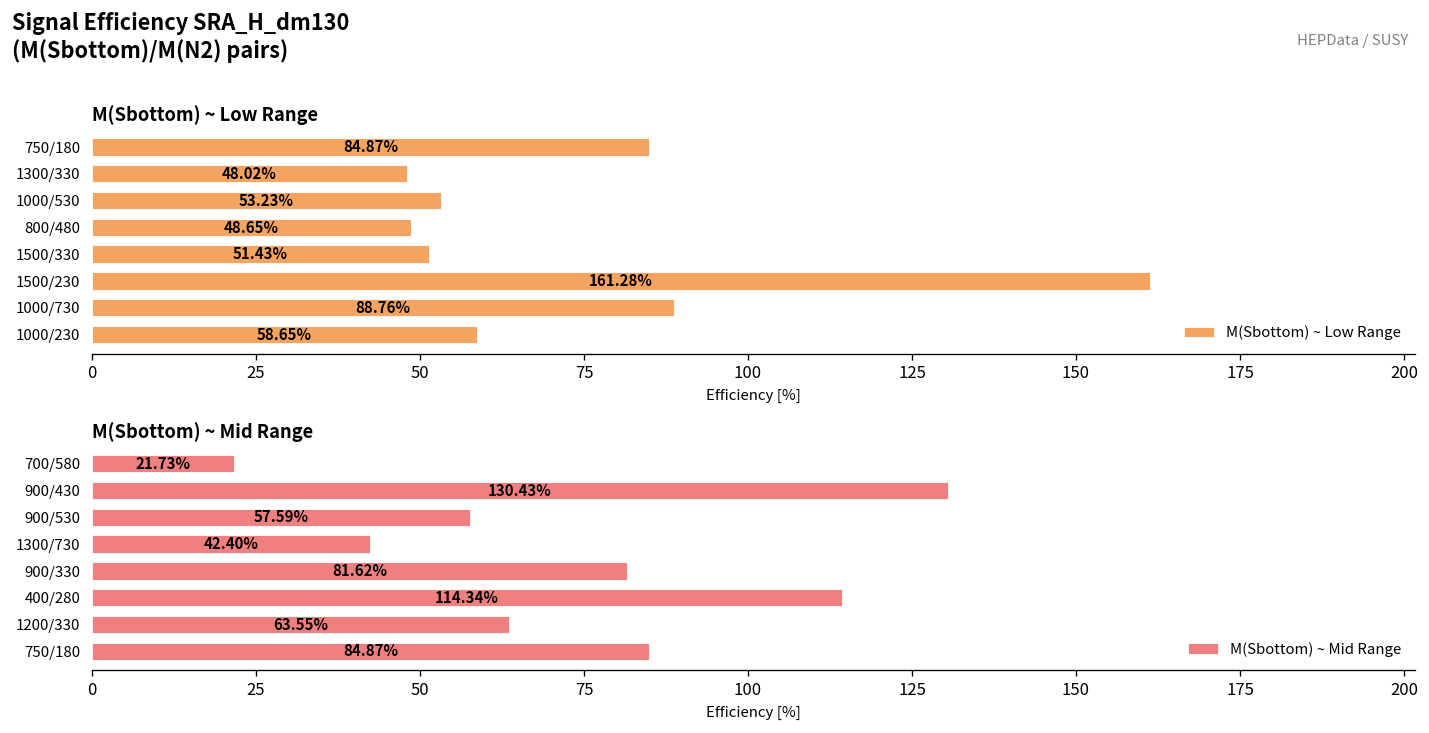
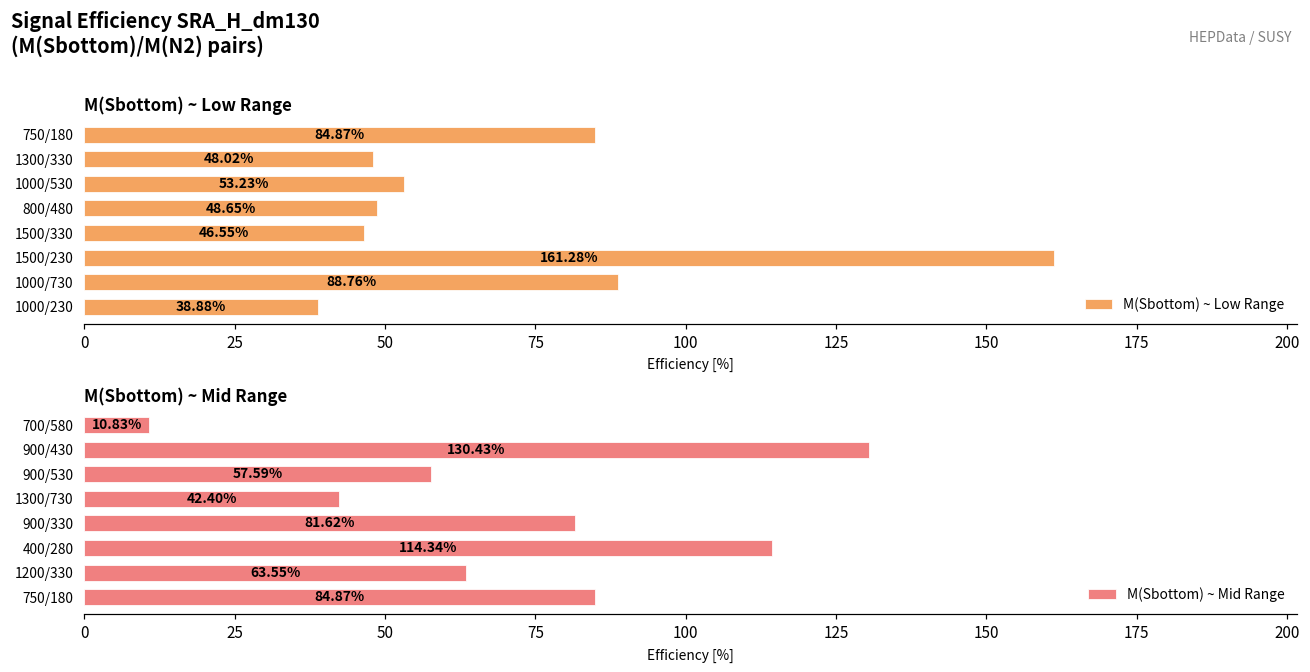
M(Sbottom) ~ Low Range, 1500/330: 51.43% -> 46.55%
M(Sbottom) ~ Low Range, 1000/230: 58.65% -> 38.88%
M(Sbottom) ~ Mid Range, 700/580: 21.73% -> 10.83%
